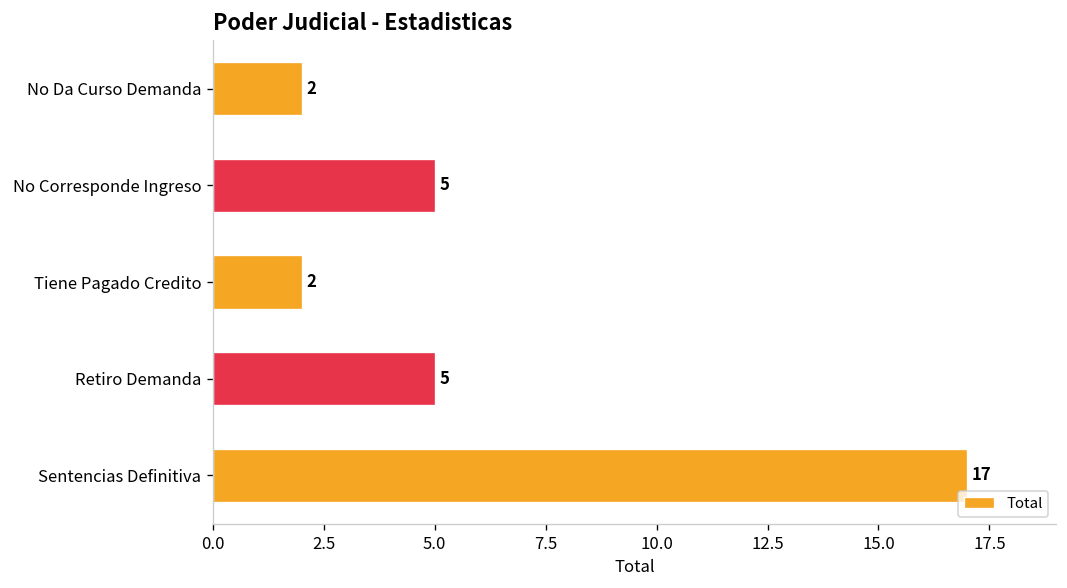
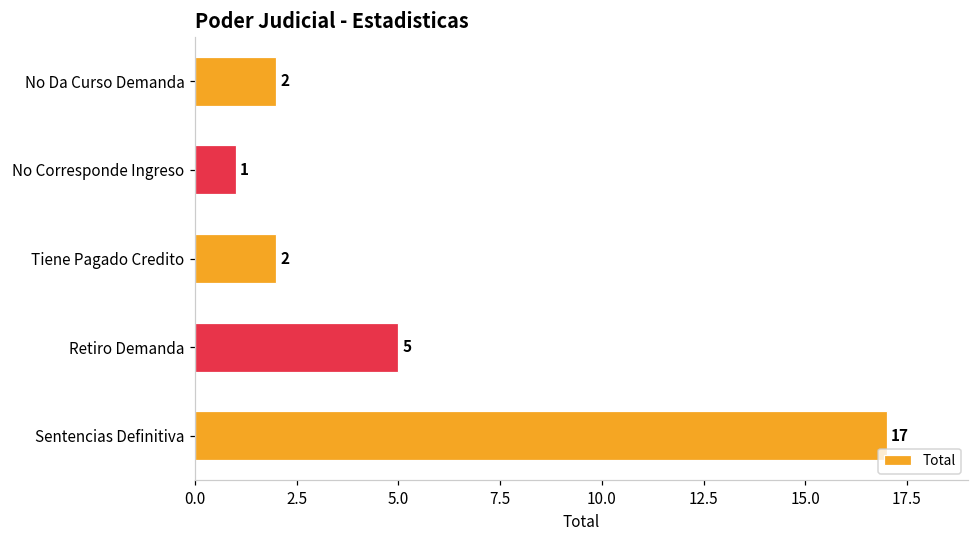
No Corresponde Ingreso: 5 -> 1
